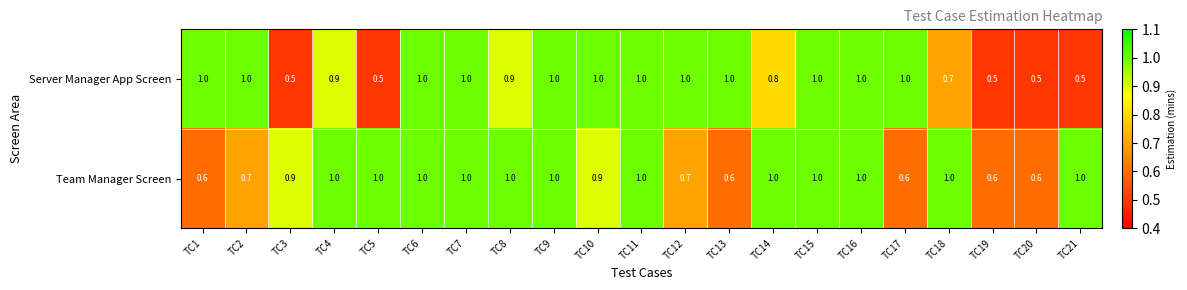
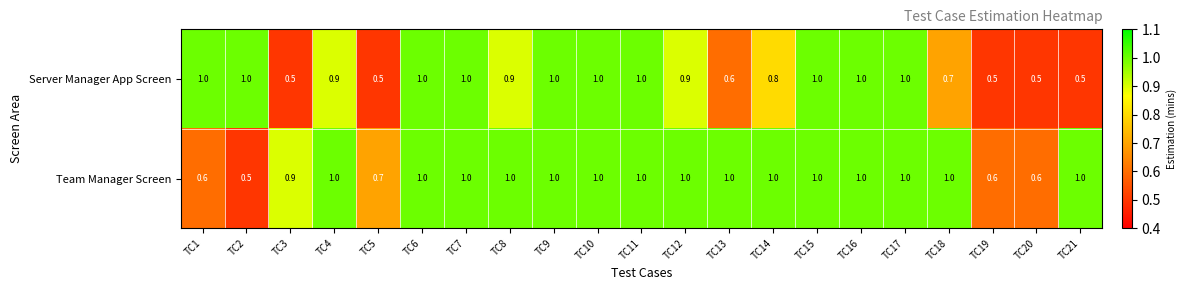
Server Manager App Screen, TC12: 1.0 -> 0.9
Server Manager App Screen, TC13: 1.0 -> 0.6
Team Manager Screen, TC2: 0.7 -> 0.5
Team Manager Screen, TC5: 1.0 -> 0.7
Team Manager Screen, TC10: 0.9 -> 1.0
Team Manager Screen, TC12: 0.7 -> 1.0
Team Manager Screen, TC13: 0.6 -> 1.0
Team Manager Screen, TC17: 0.6 -> 1.0
